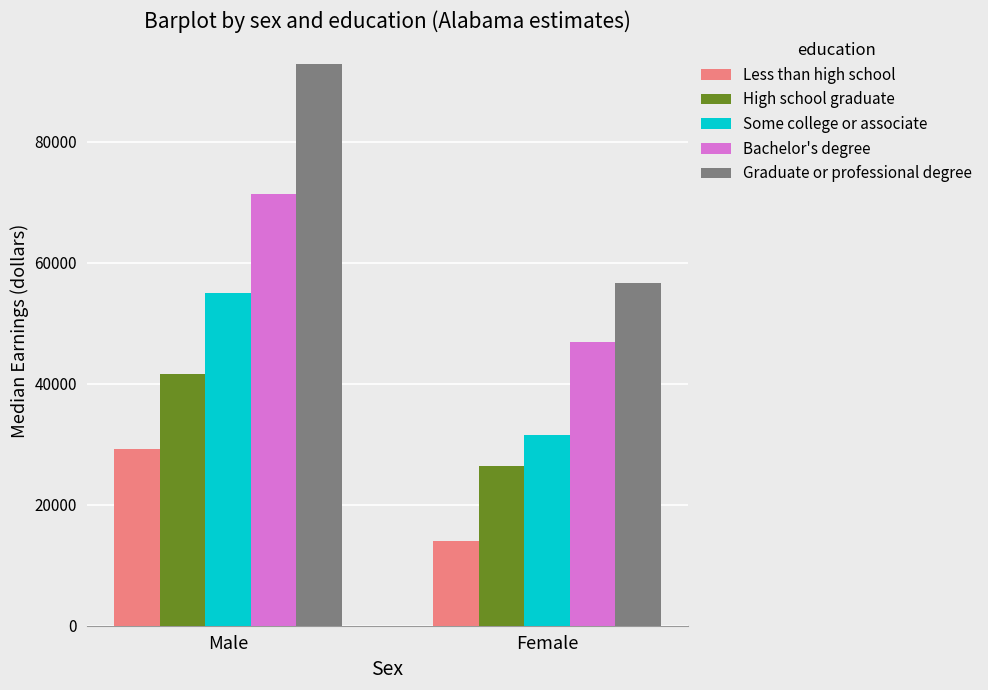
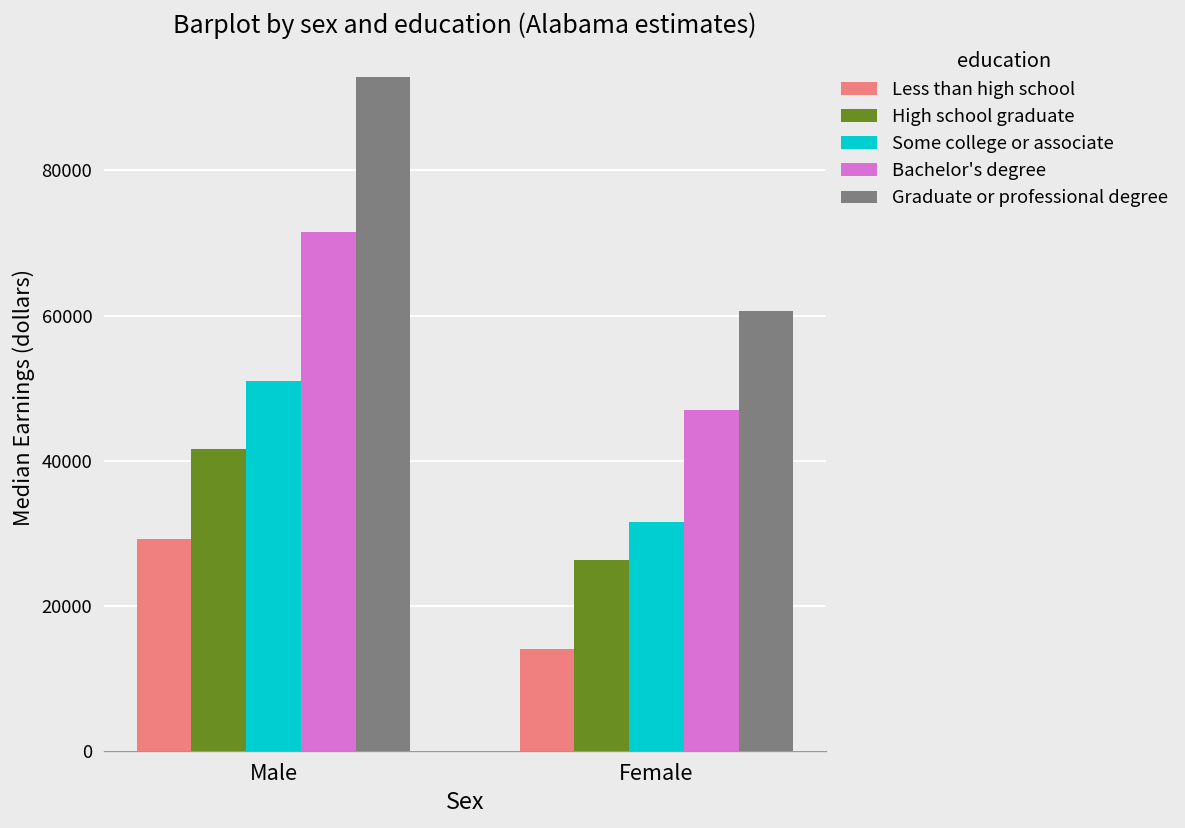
Some college or associate, Male: 55000 -> 51000
Graduate or professional degree, Female: 57000 -> 61000
